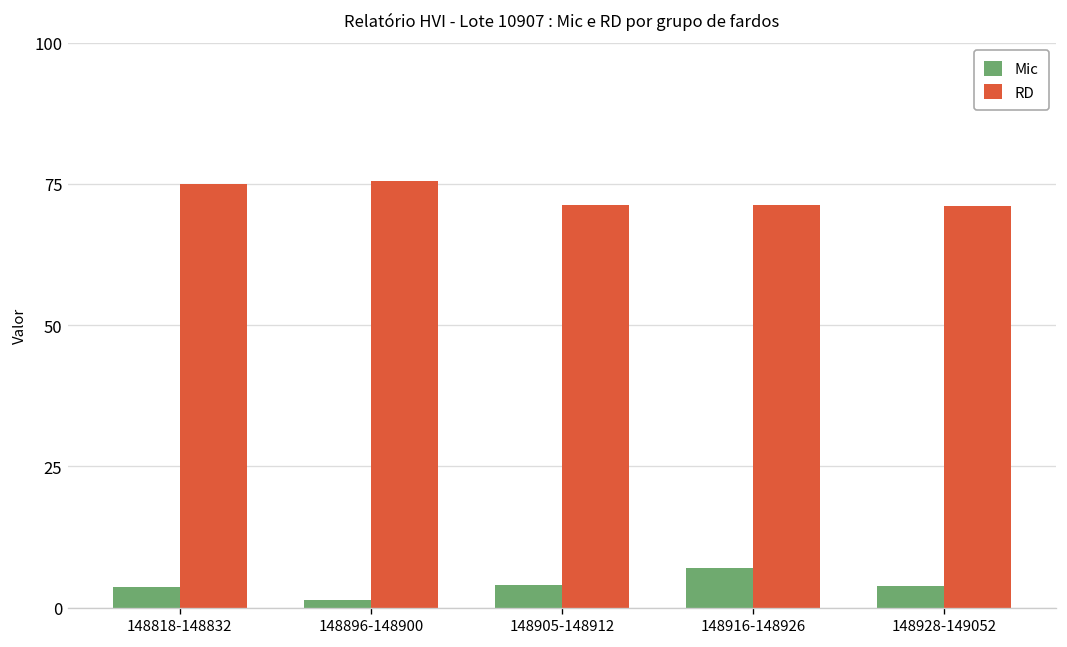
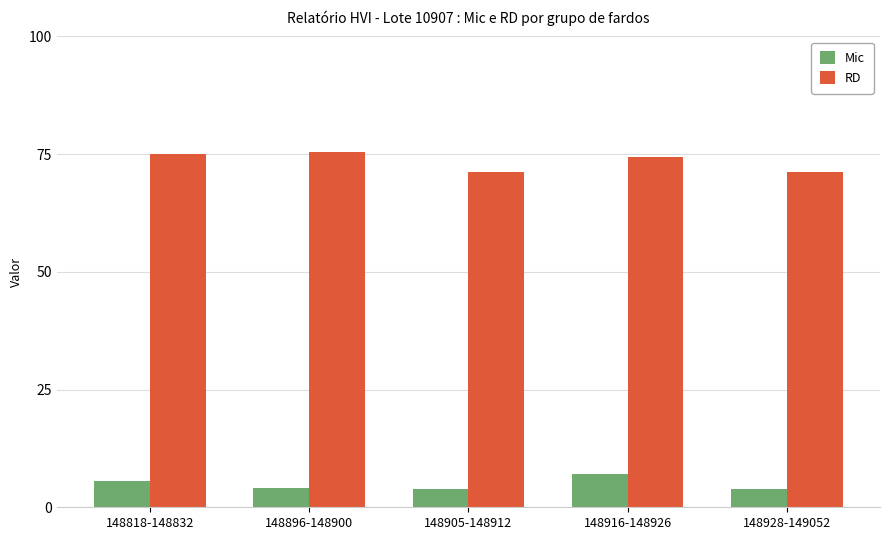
Mic, 148818-148832: 4 -> 6
Mic, 148896-148900: 1 -> 4
RD, 148916-148926: 71 -> 74
